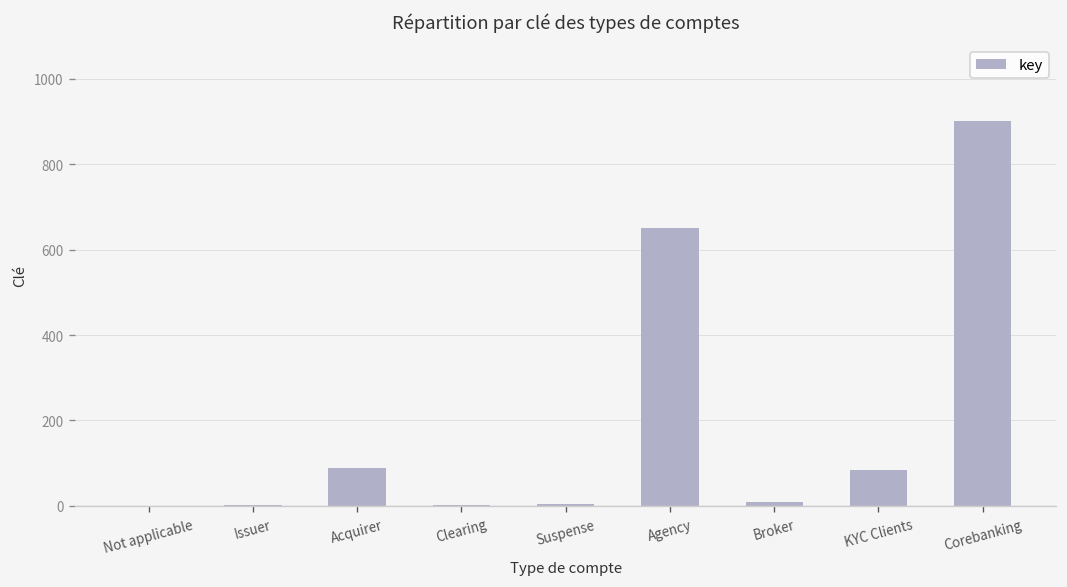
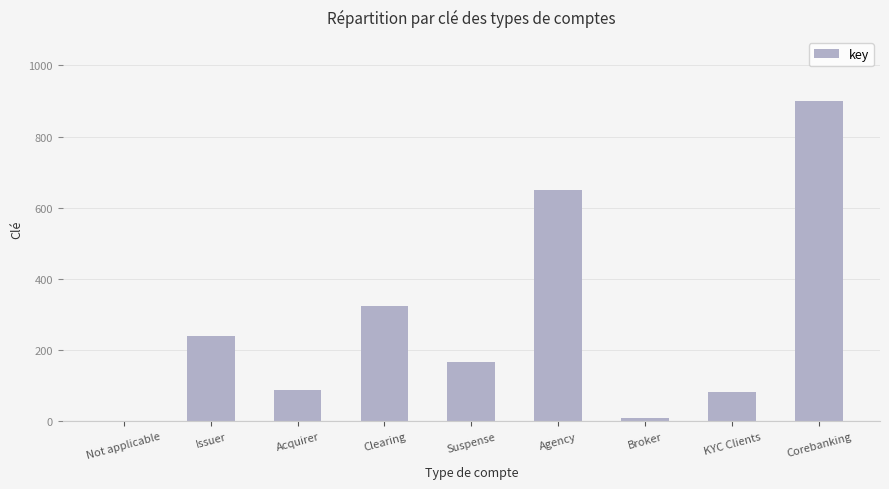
Issuer: 0 -> 240
Clearing: 0 -> 320
Suspense: 0 -> 170
